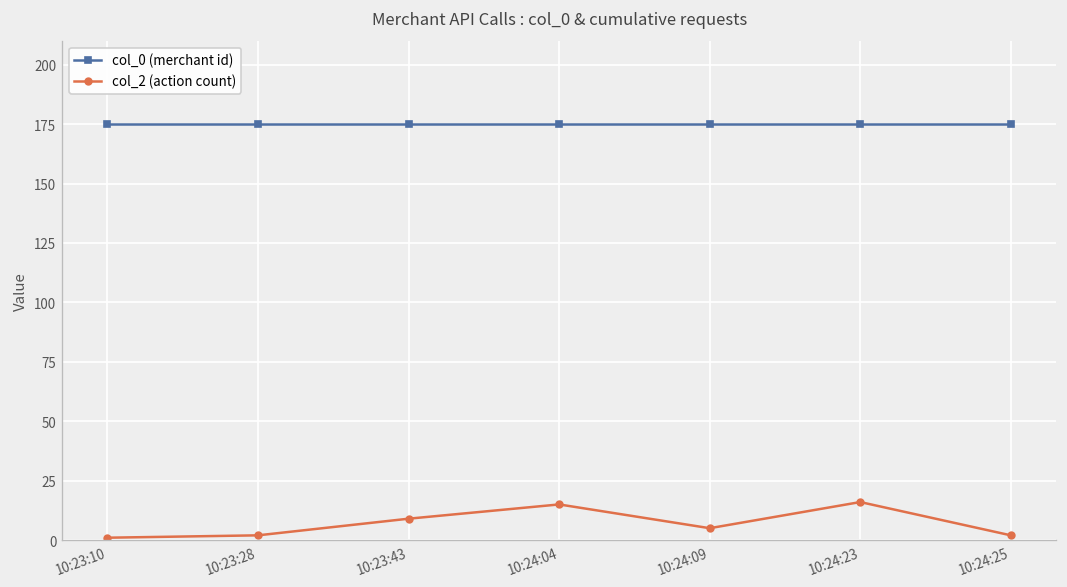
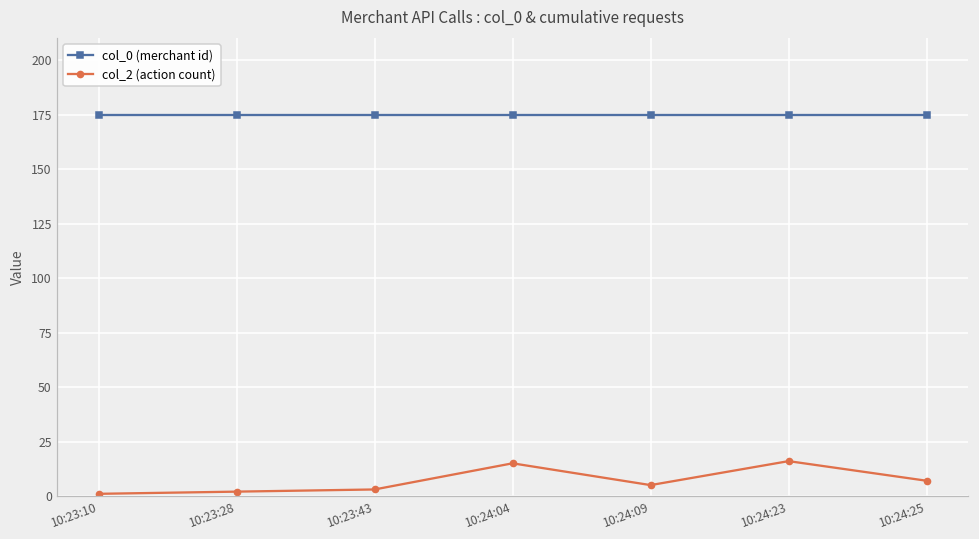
col_2 (action count), 10:23:43: 9 -> 3
col_2 (action count), 10:24:25: 2 -> 7
